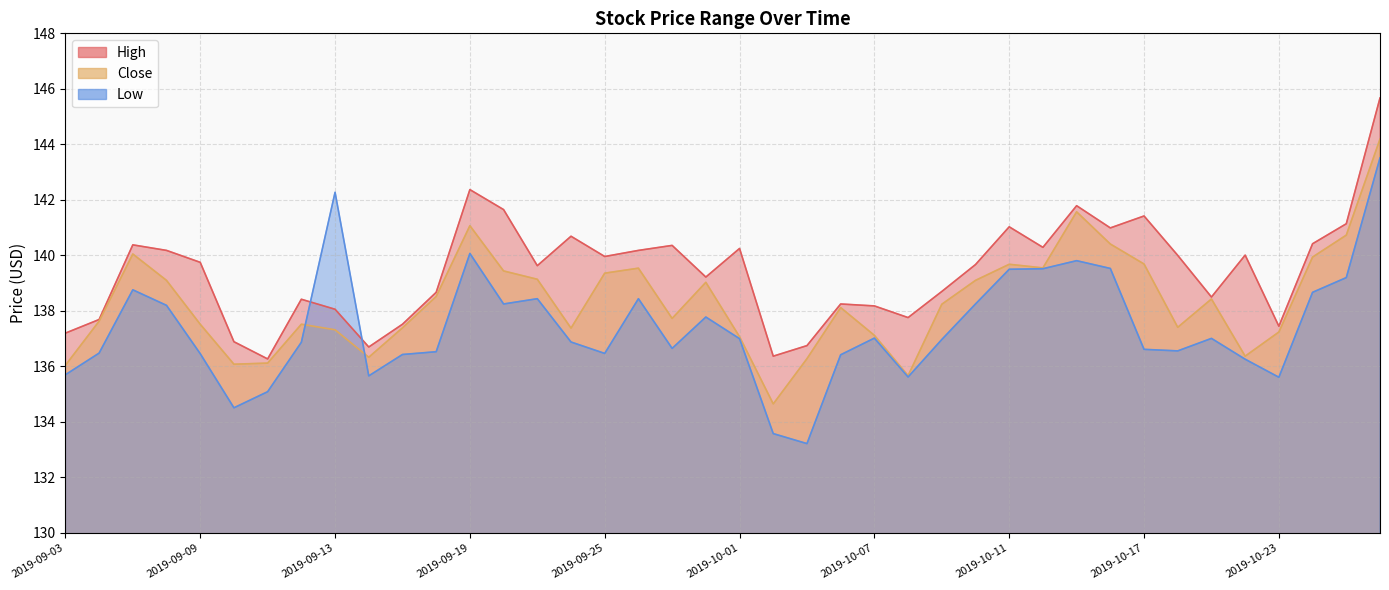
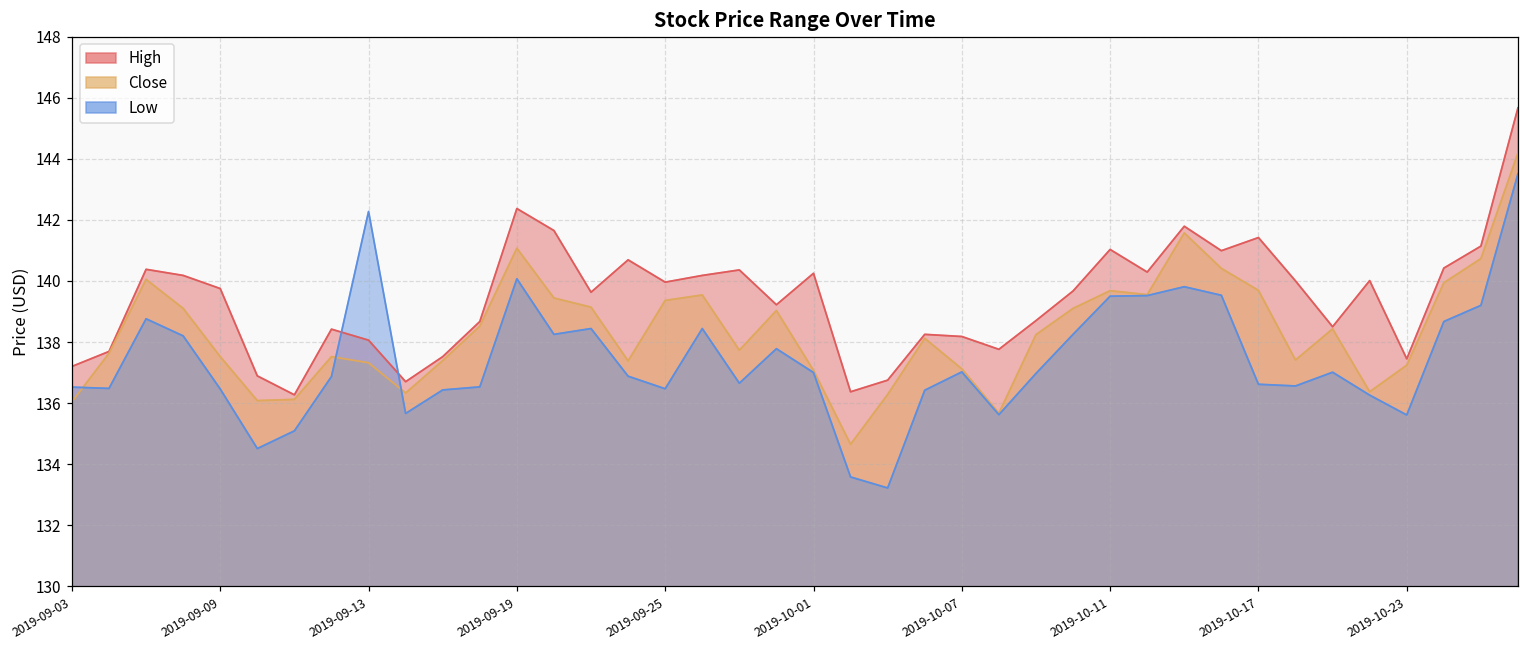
Low, 2019-09-03: 135.7 -> 136.5
